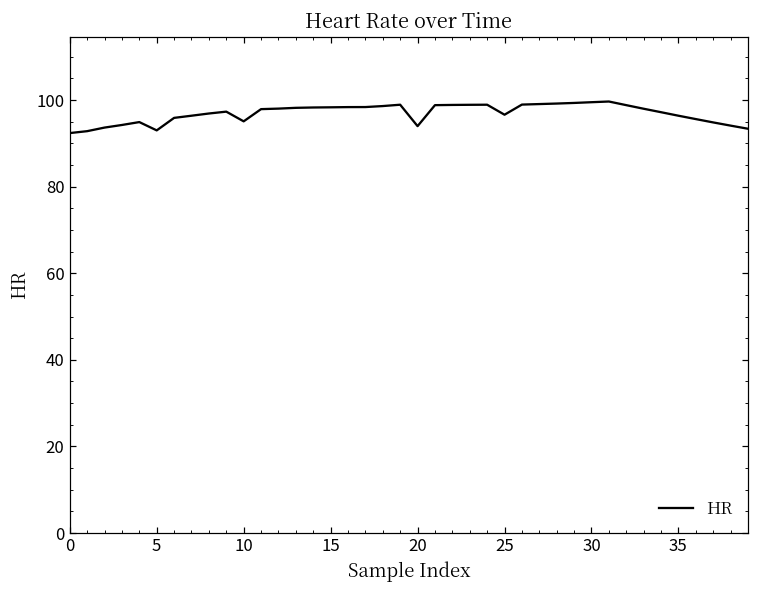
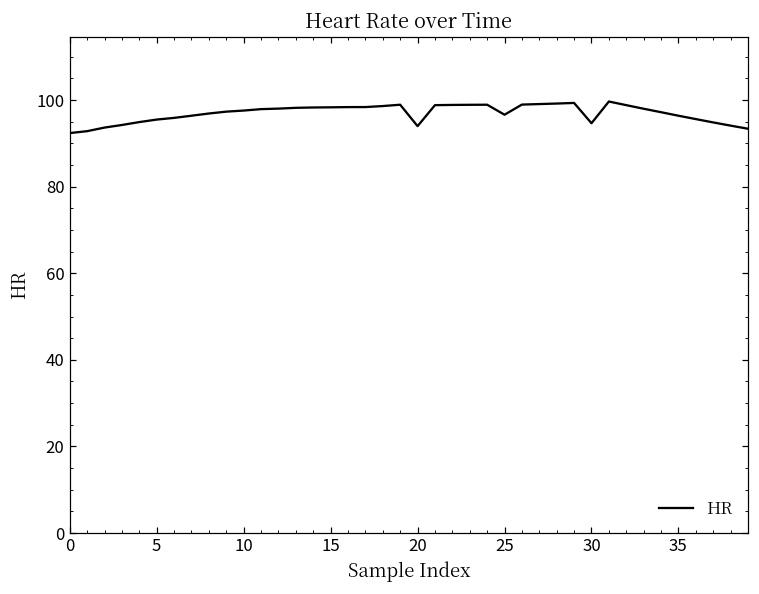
5: 93 -> 96
10: 95 -> 98
30: 100 -> 95
